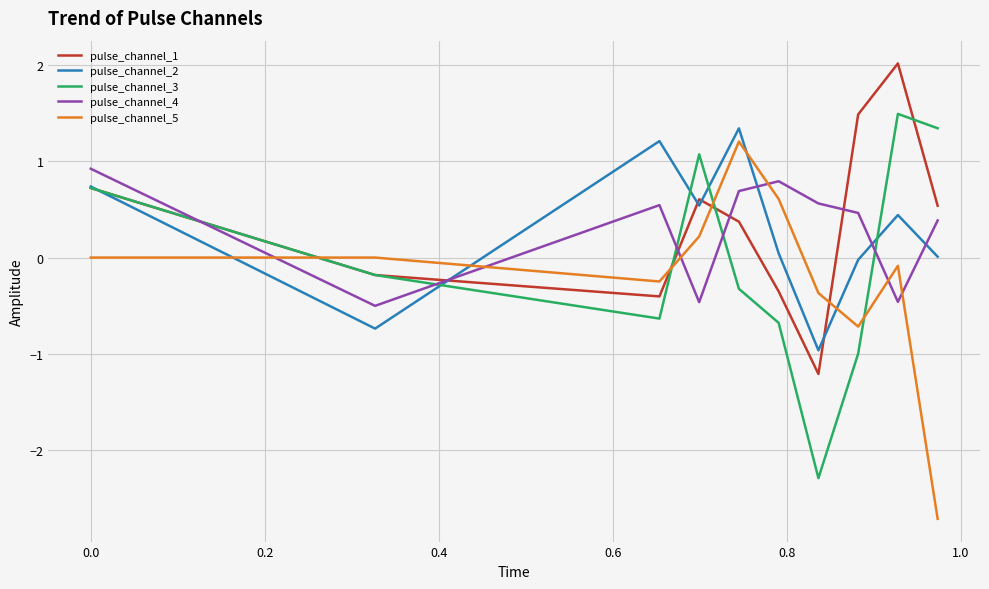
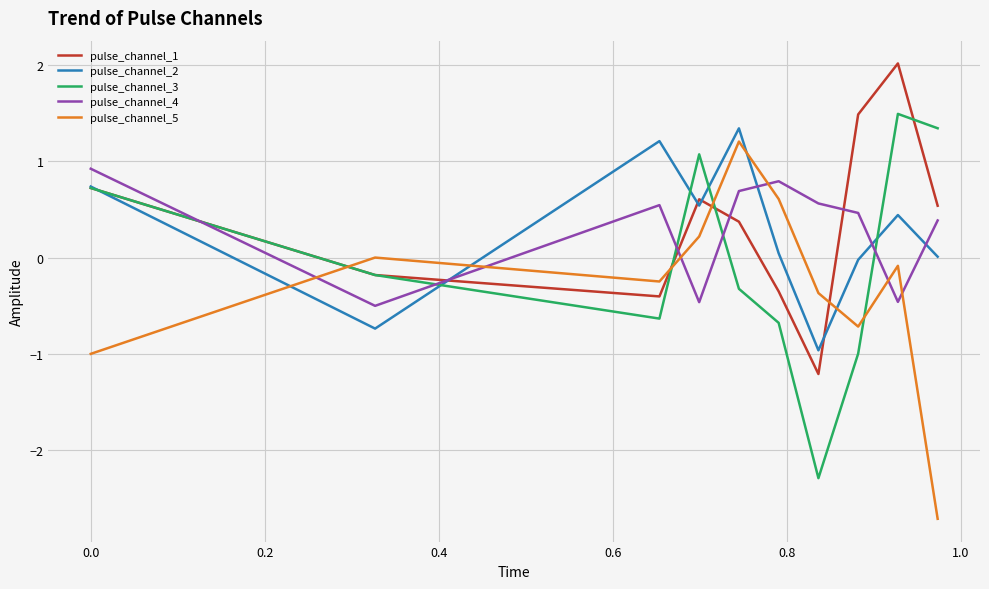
pulse_channel_5, 0.0: 0 -> -1
